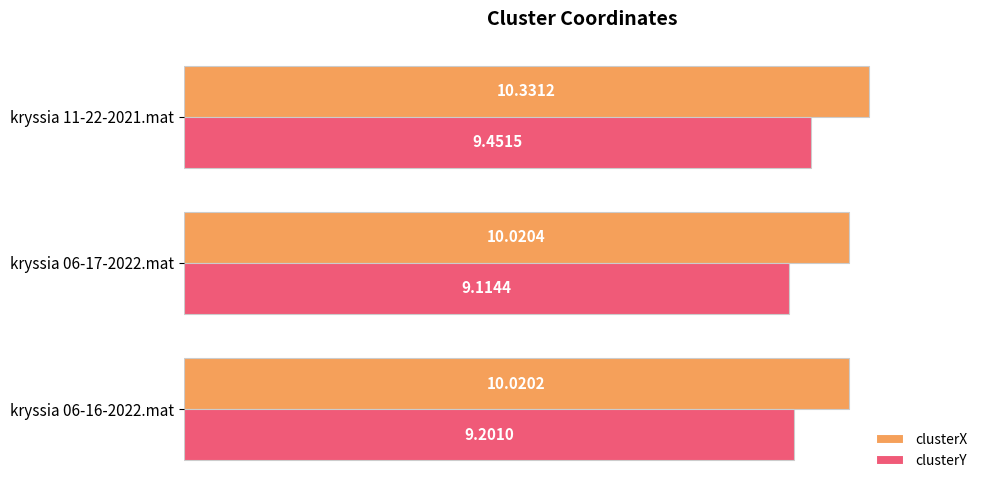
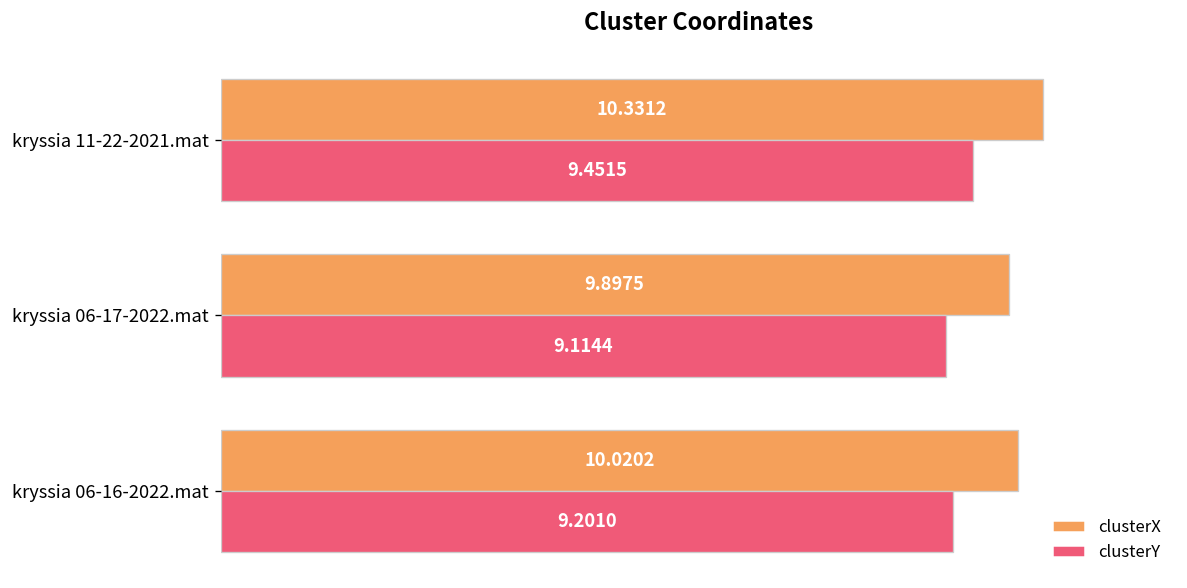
clusterX, kryssia 06-17-2022.mat: 10.0204 -> 9.8975
